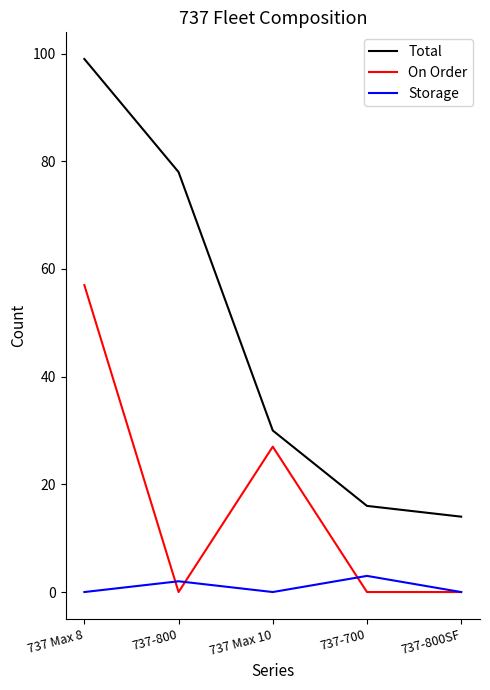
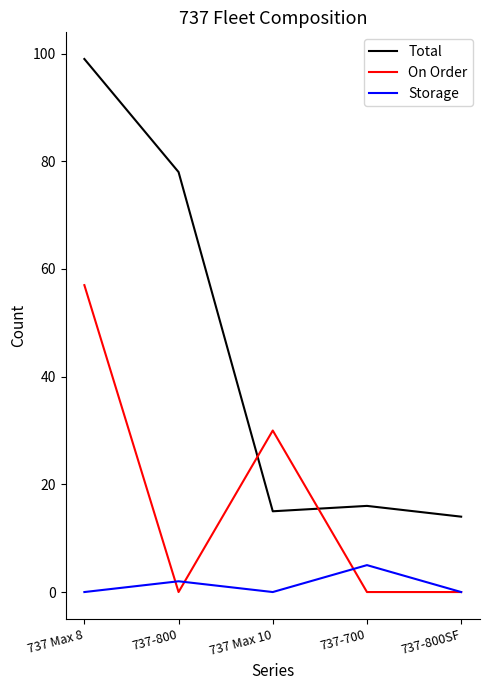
Total, 737 Max 10: 30 -> 15
On Order, 737 Max 10: 27 -> 30
Storage, 737-700: 3 -> 5
